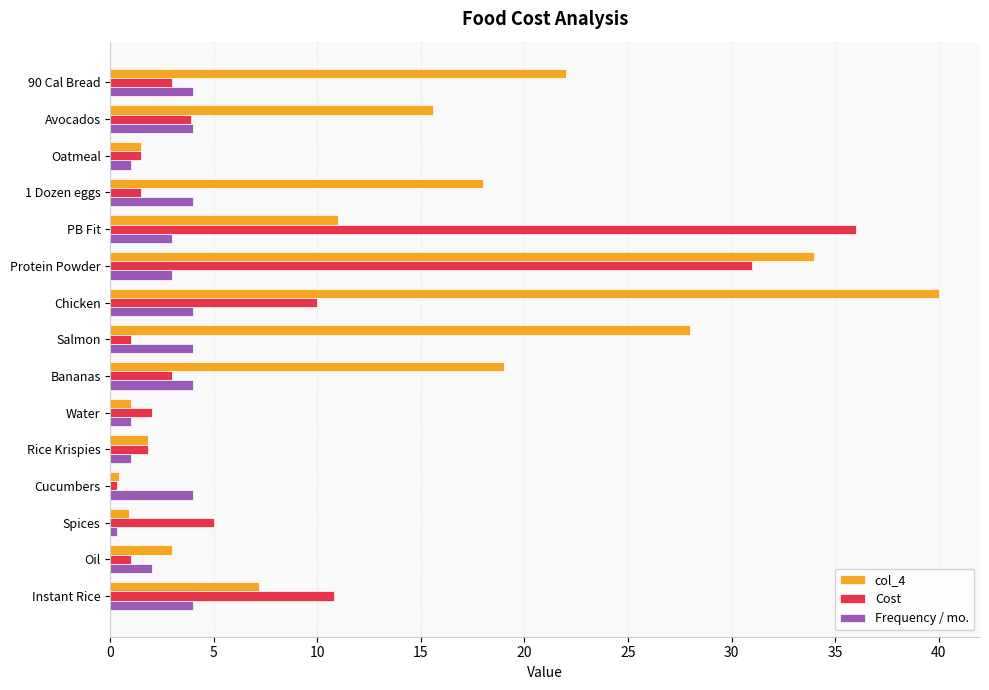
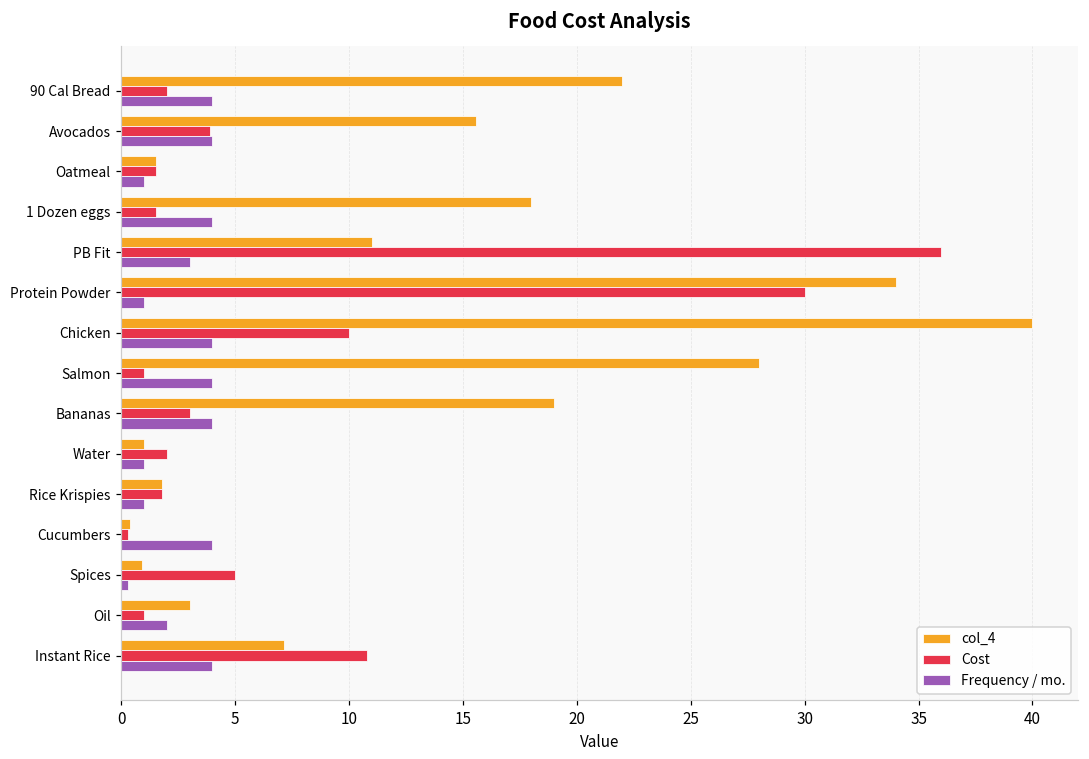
Cost, 90 Cal Bread: 3 -> 2
Cost, Protein Powder: 31 -> 30
Frequency / mo., Protein Powder: 3 -> 1
